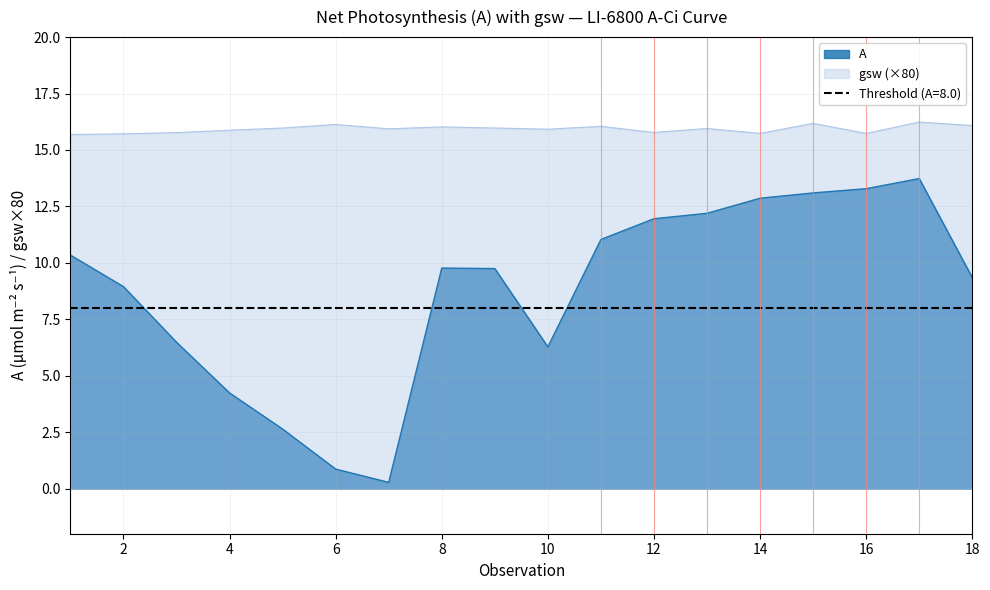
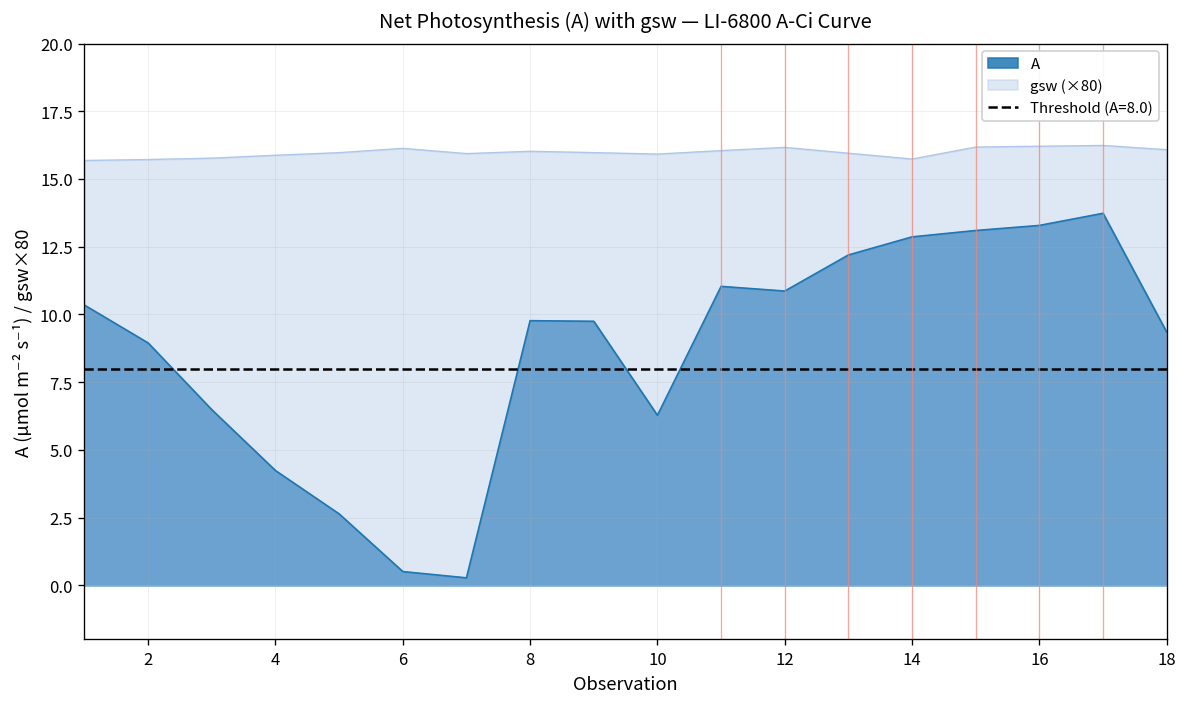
A, 6: 0.9 -> 0.5
A, 12: 12.0 -> 10.9
gsw (×80), 12: 15.8 -> 16.2
gsw (×80), 16: 15.7 -> 16.2
